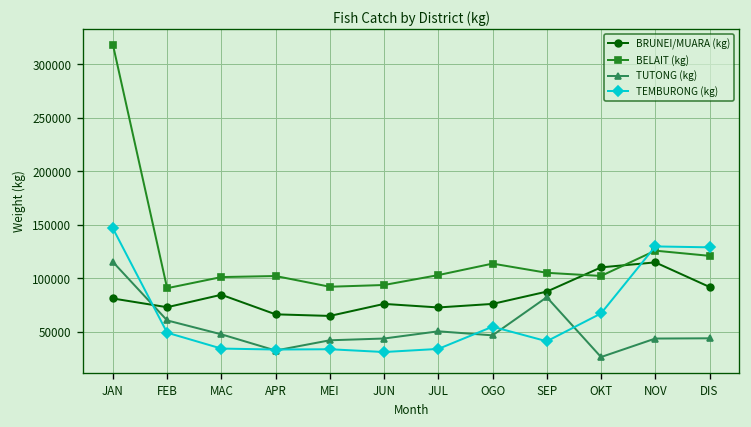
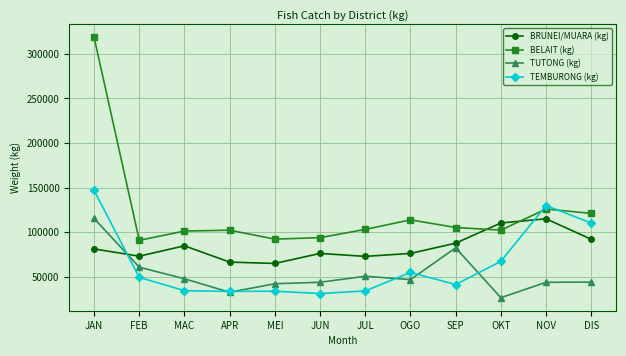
TEMBURONG (kg), DIS: 130000 -> 110000
